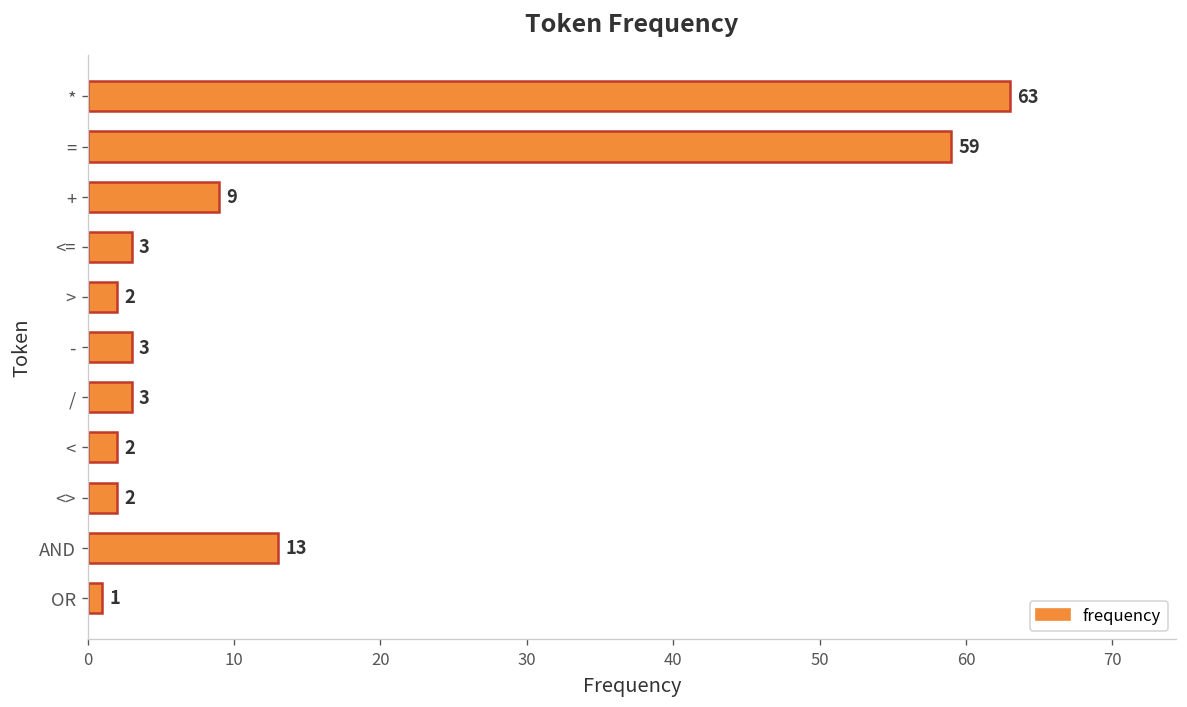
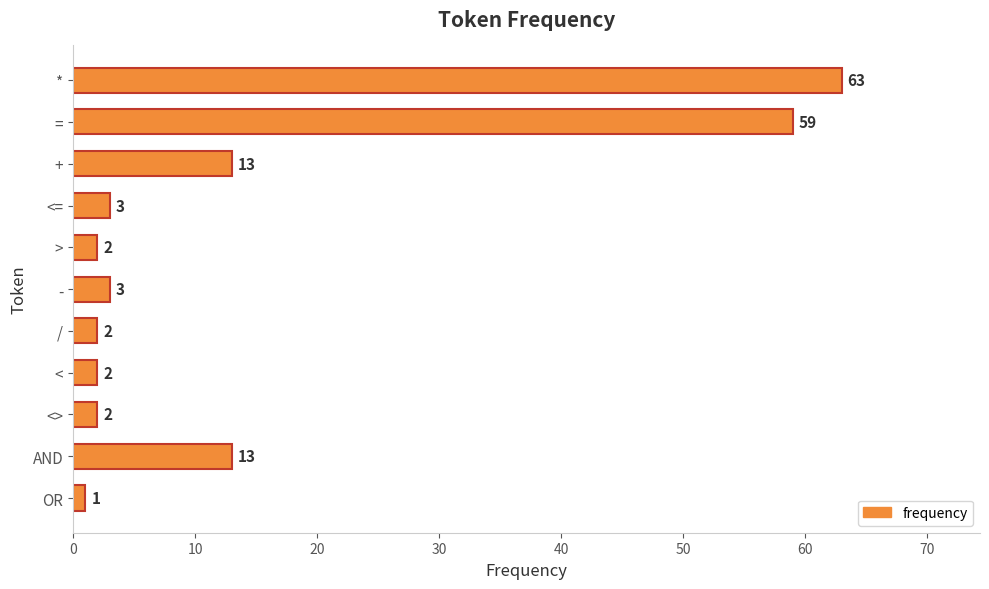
+: 9 -> 13
/: 3 -> 2
